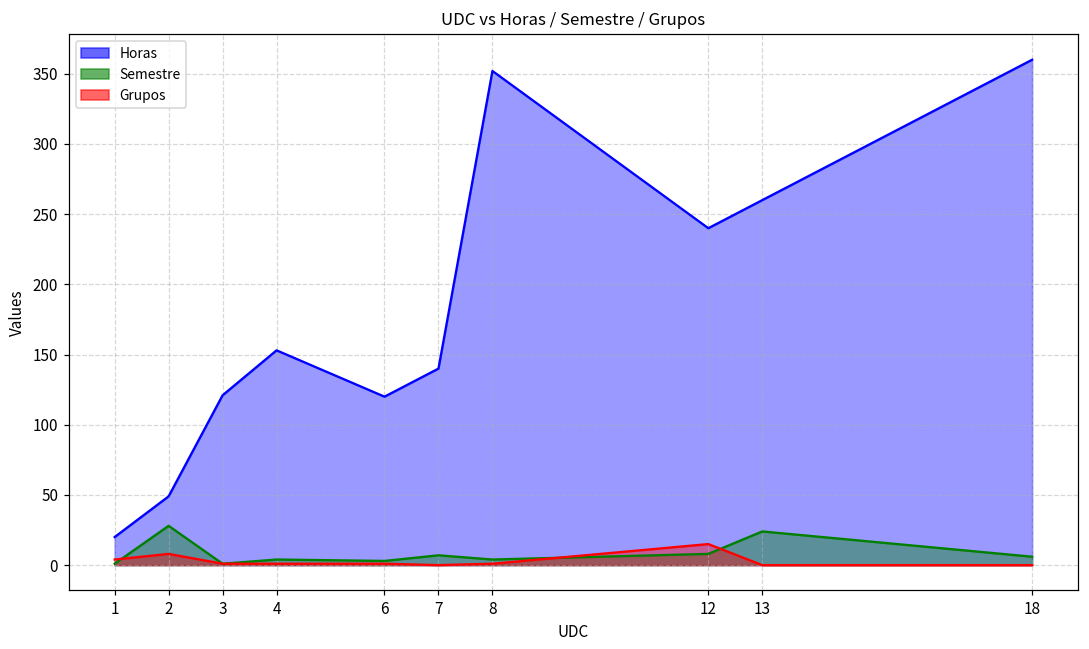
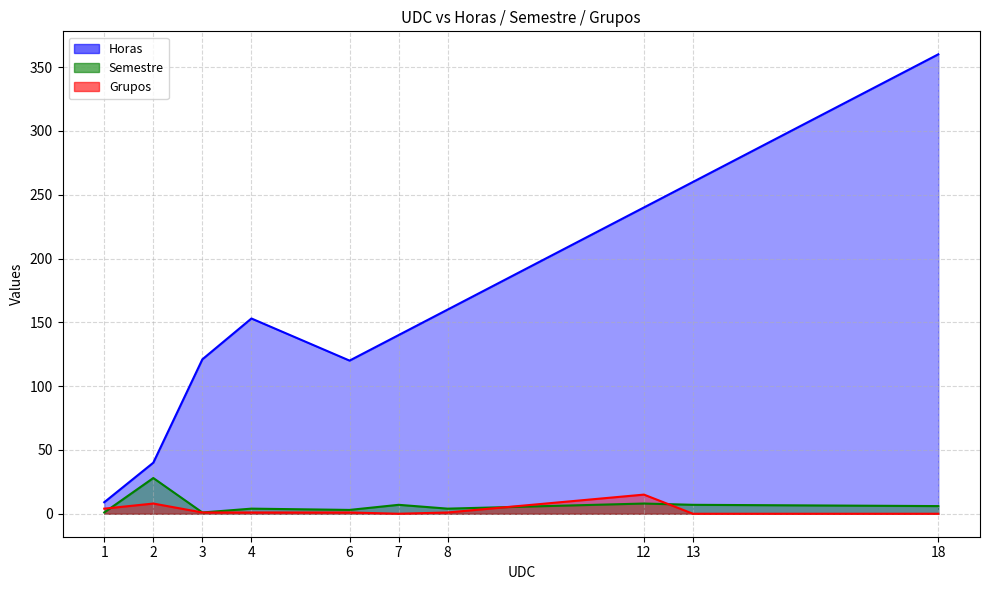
Horas, 1: 20 -> 9
Horas, 2: 49 -> 40
Horas, 8: 352 -> 160
Semestre, 13: 24 -> 7
